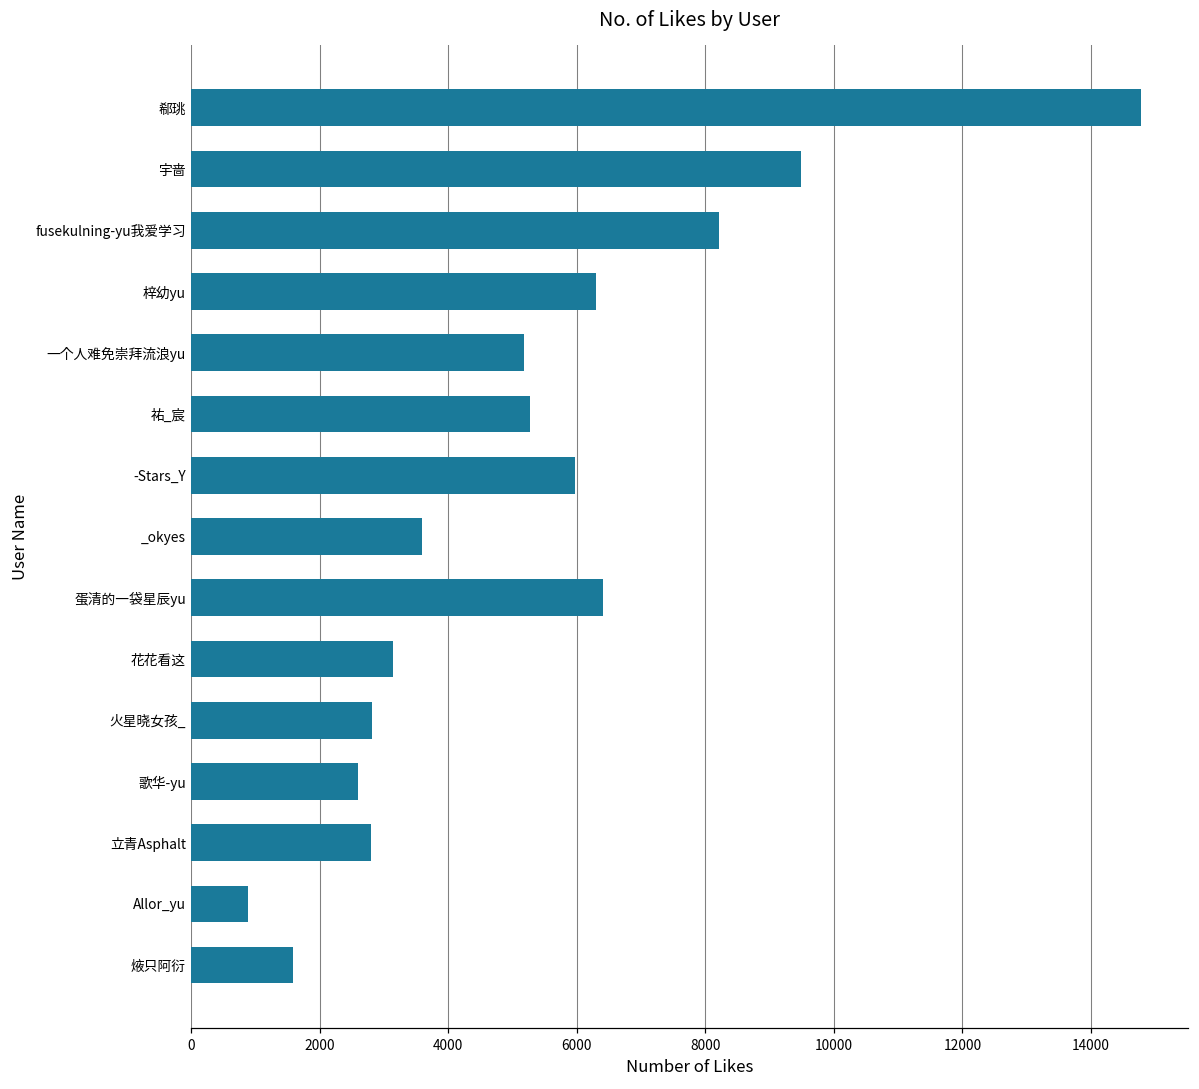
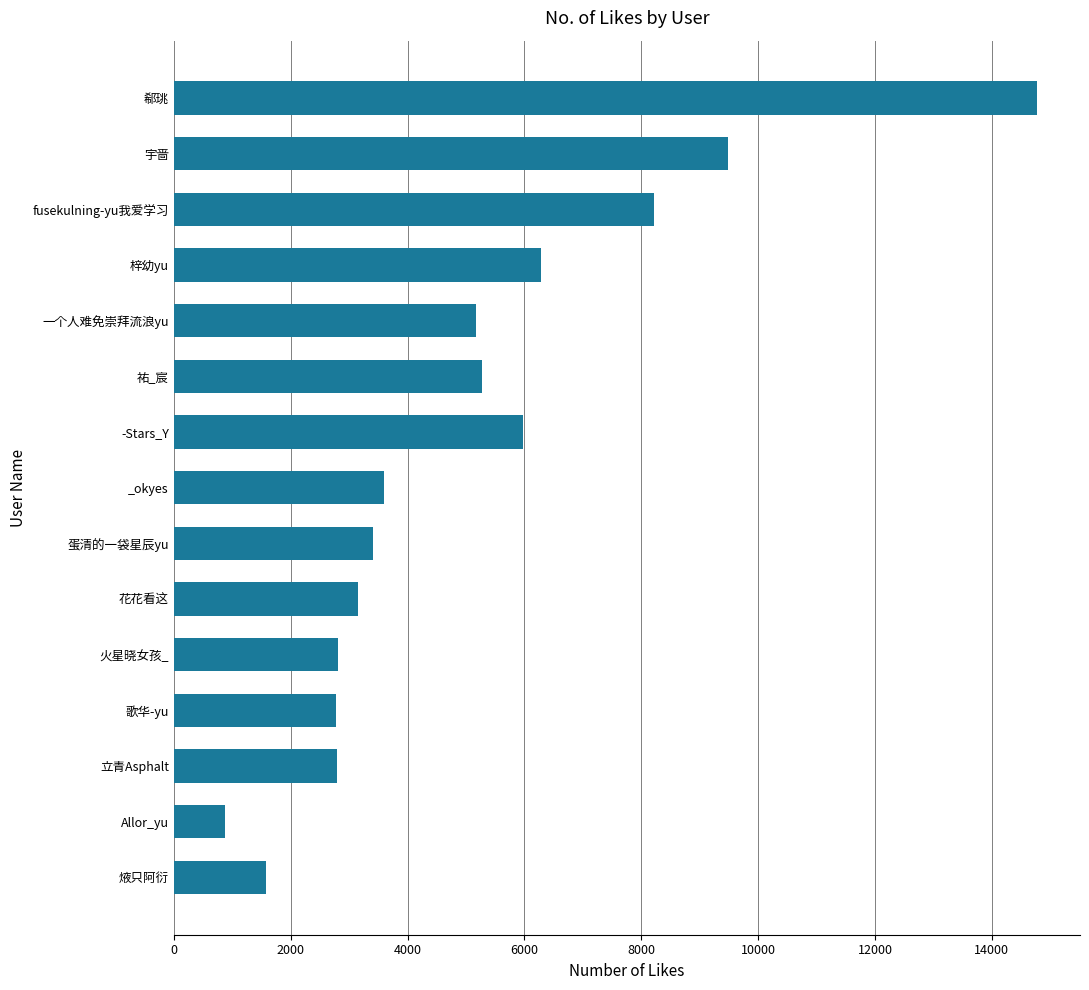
蛋清的一袋星辰yu: 6400 -> 3400
歌华-yu: 2600 -> 2800
